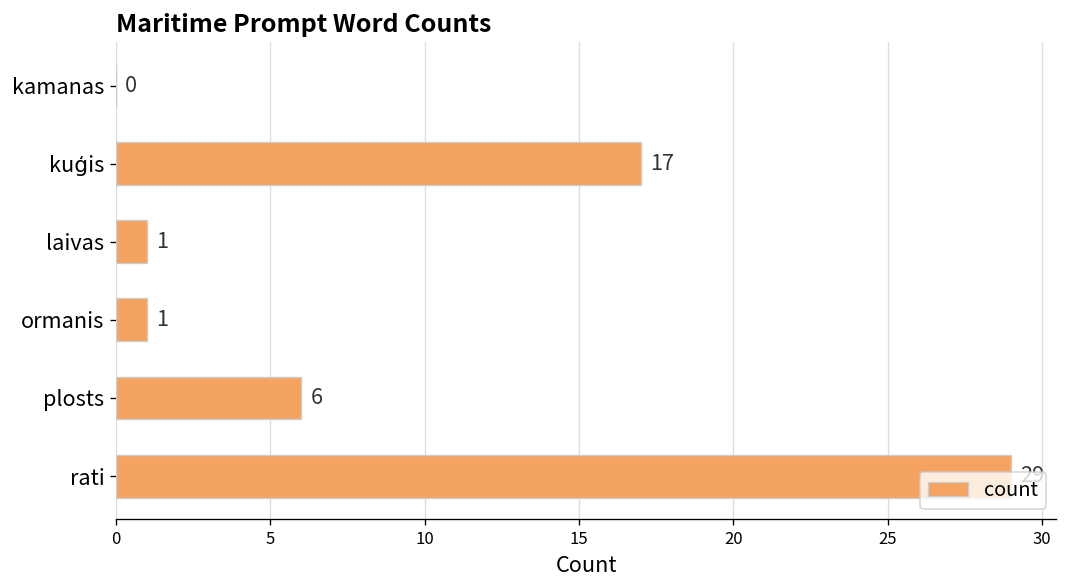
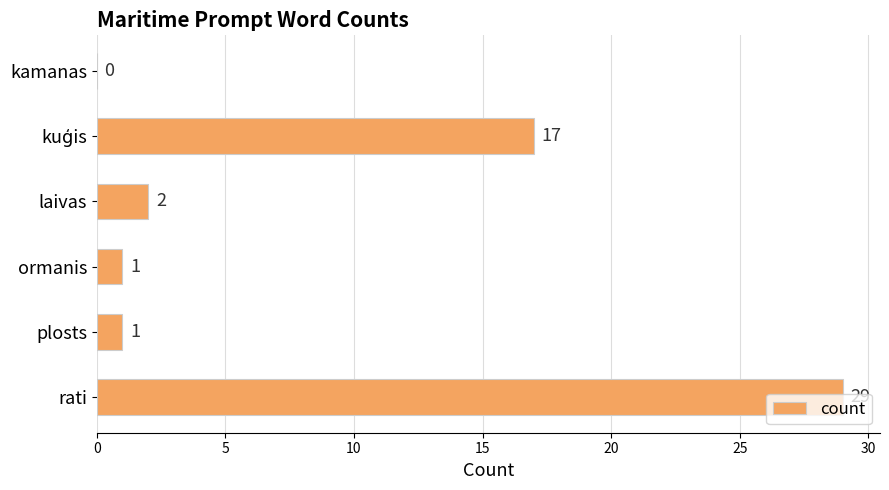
laivas: 1 -> 2
plosts: 6 -> 1
